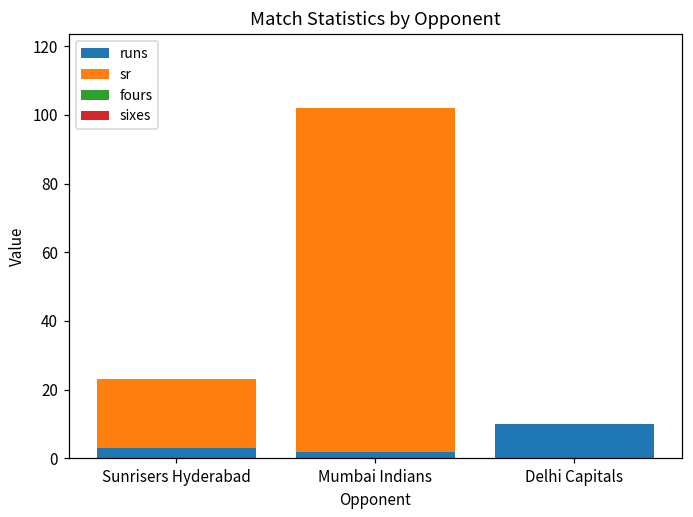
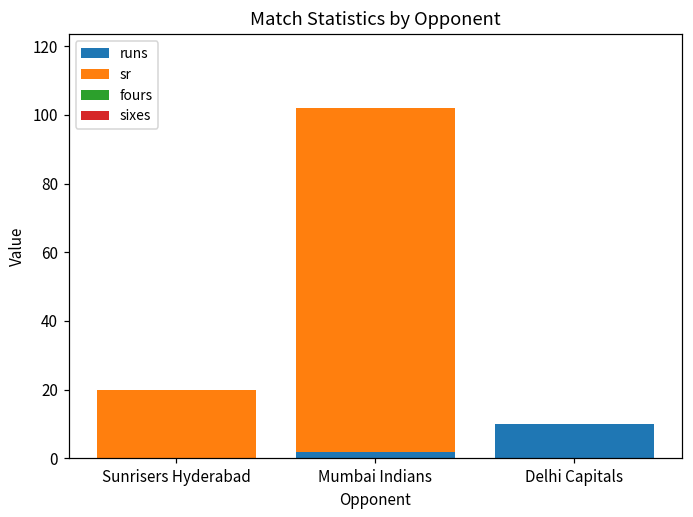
runs, Sunrisers Hyderabad: 3 -> 0
